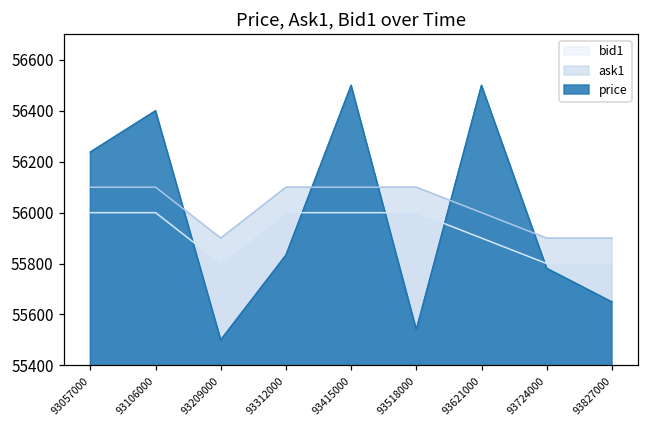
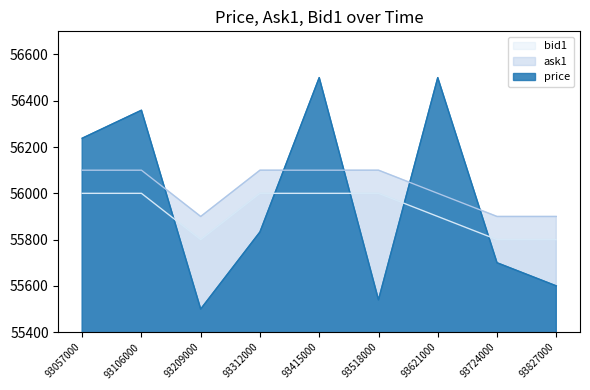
price, 93106000: 56400 -> 56360
price, 93724000: 55780 -> 55700
price, 93827000: 55650 -> 55600
